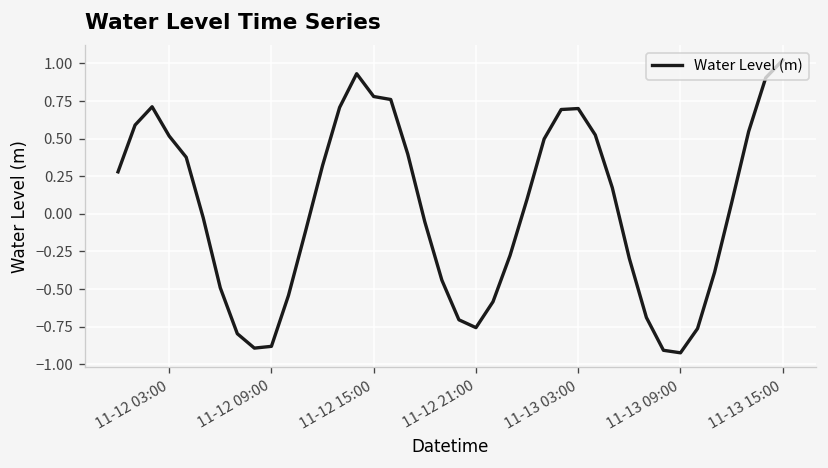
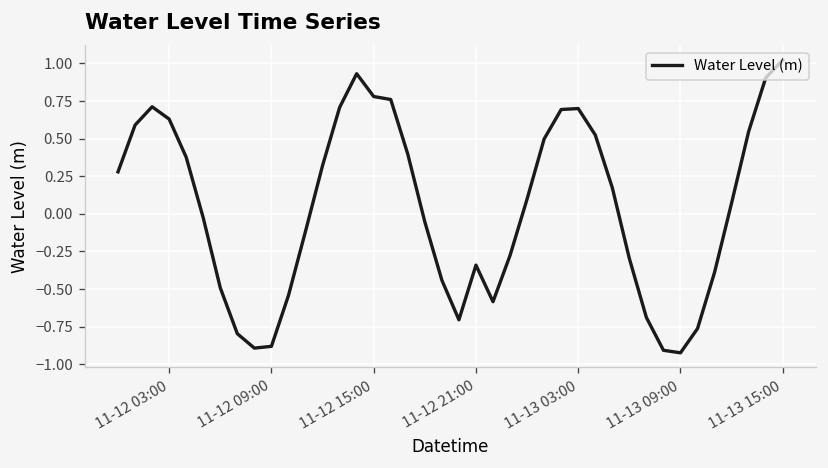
11-12 03:00: 0.52 -> 0.63
11-12 21:00: -0.76 -> -0.34
